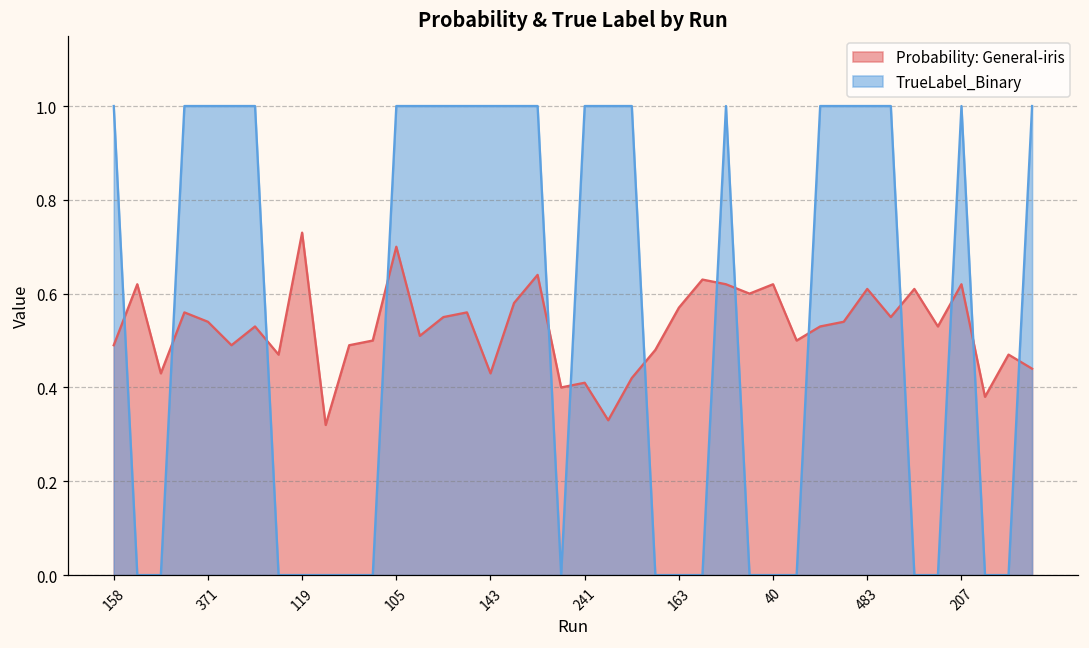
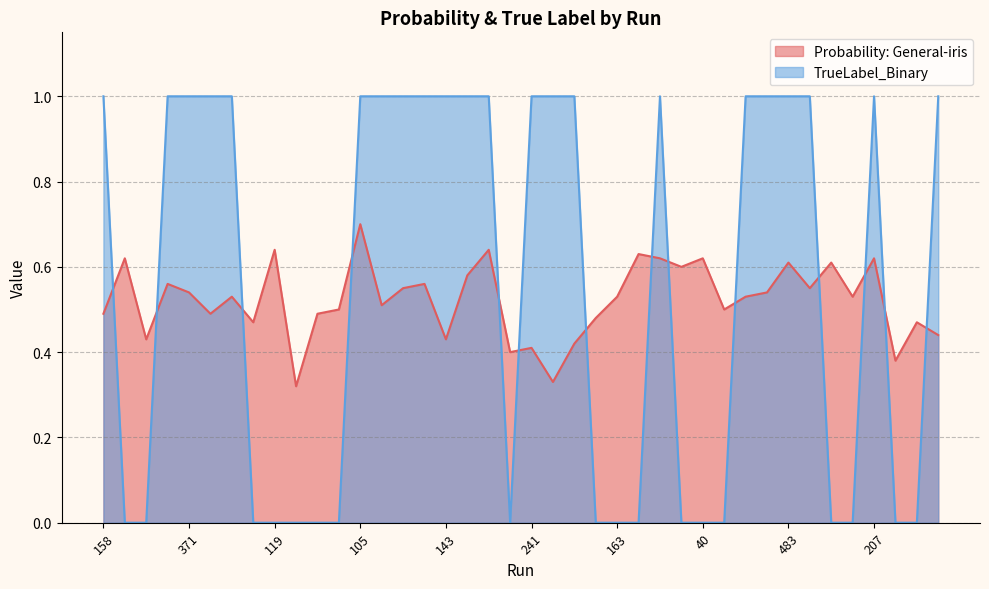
Probability: General-iris, 119: 0.73 -> 0.64
Probability: General-iris, 163: 0.57 -> 0.53
